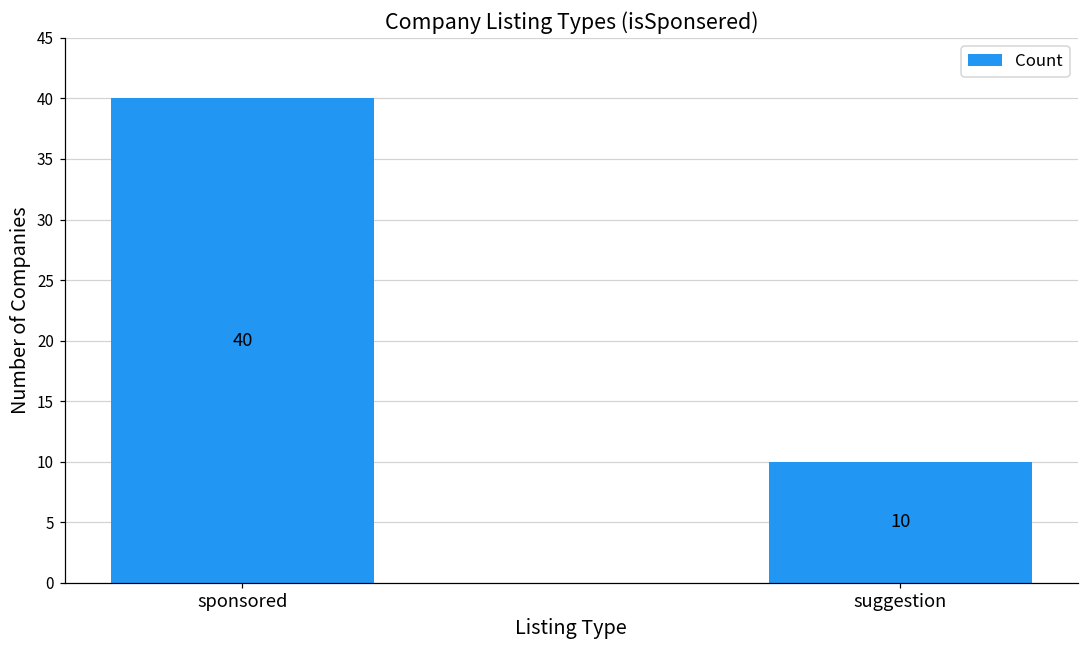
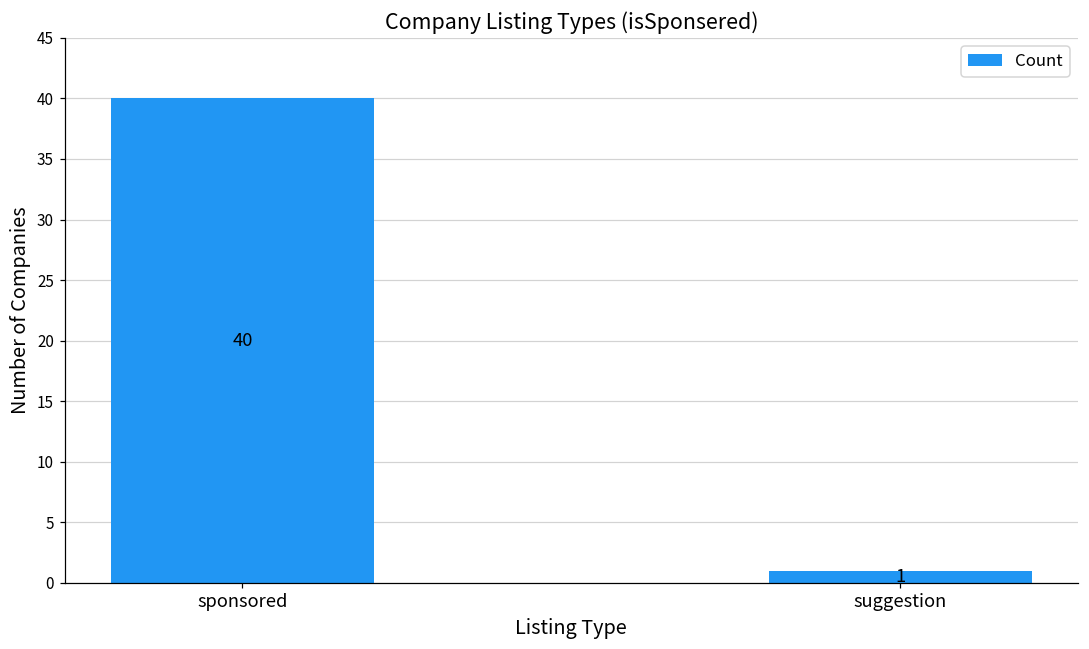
suggestion: 10 -> 1
